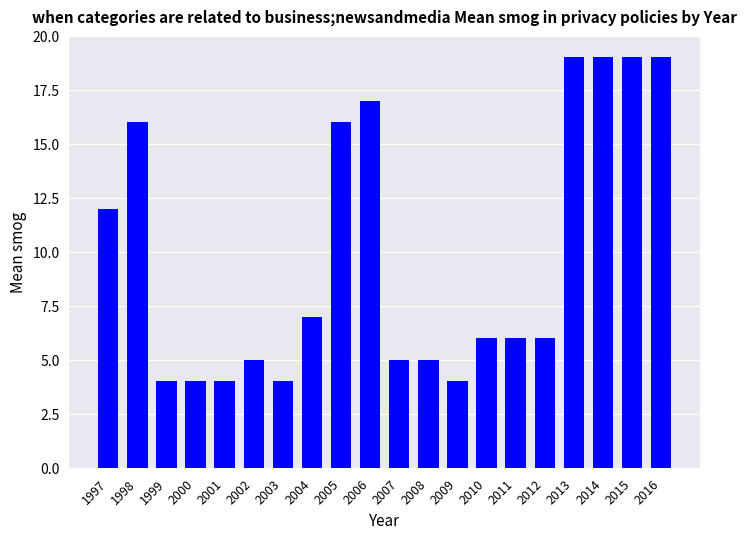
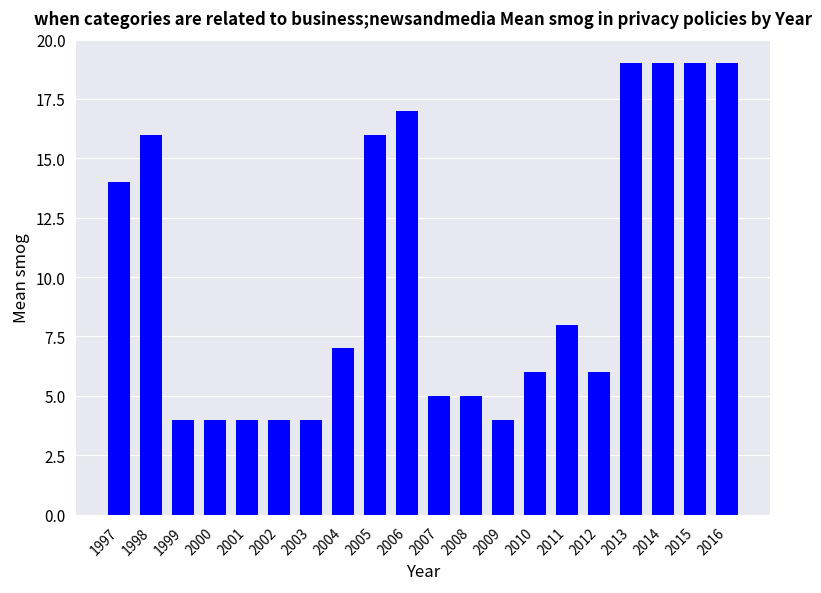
1997: 12 -> 14
2002: 5 -> 4
2011: 6 -> 8
